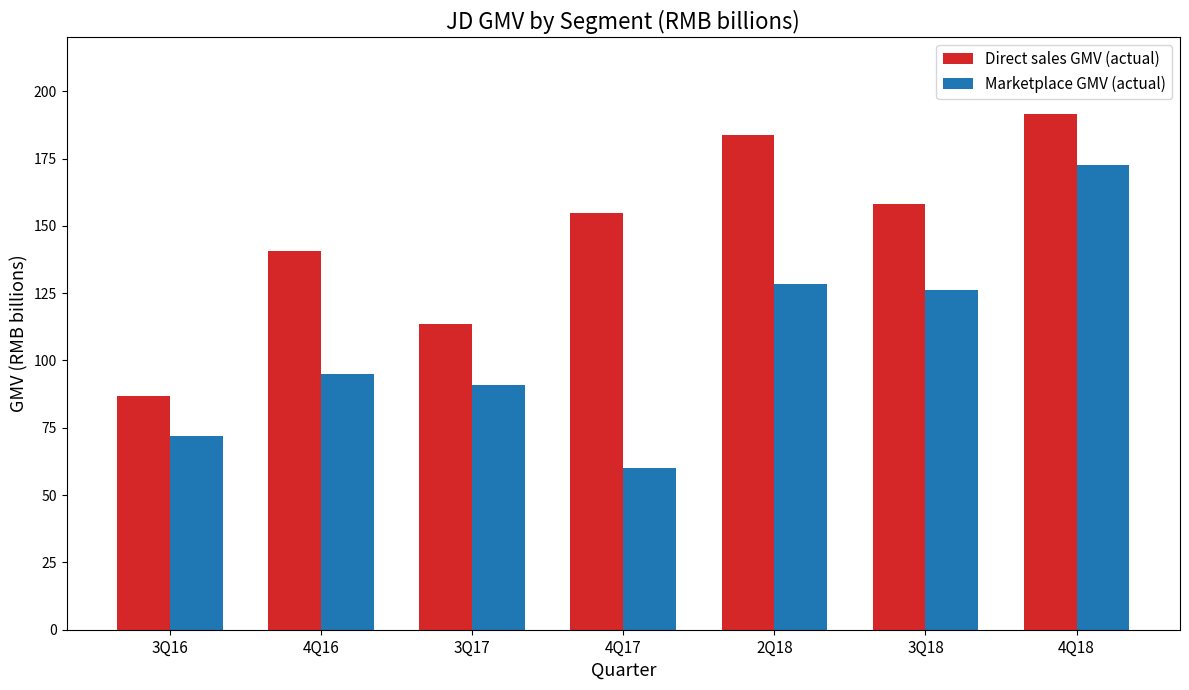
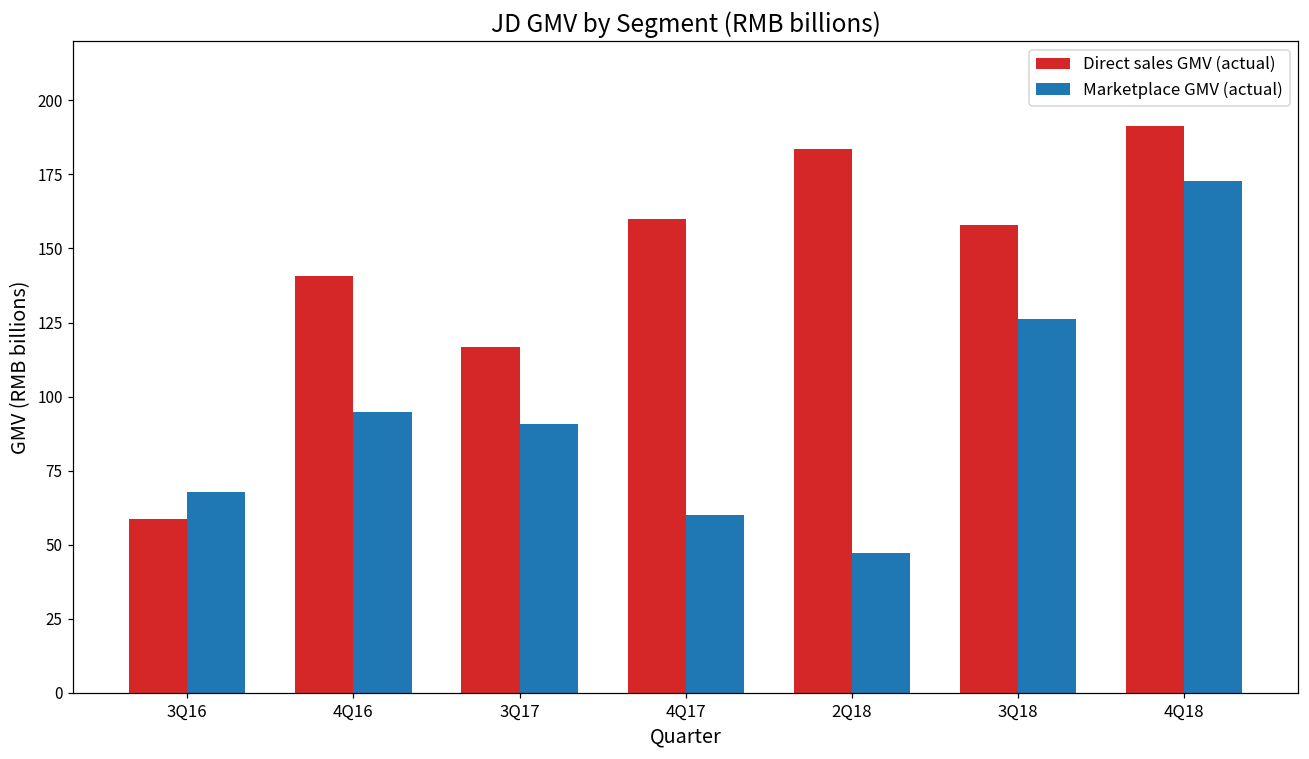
Direct sales GMV (actual), 3Q16: 87 -> 59
Marketplace GMV (actual), 3Q16: 72 -> 68
Direct sales GMV (actual), 3Q17: 114 -> 117
Direct sales GMV (actual), 4Q17: 155 -> 160
Marketplace GMV (actual), 2Q18: 128 -> 47
